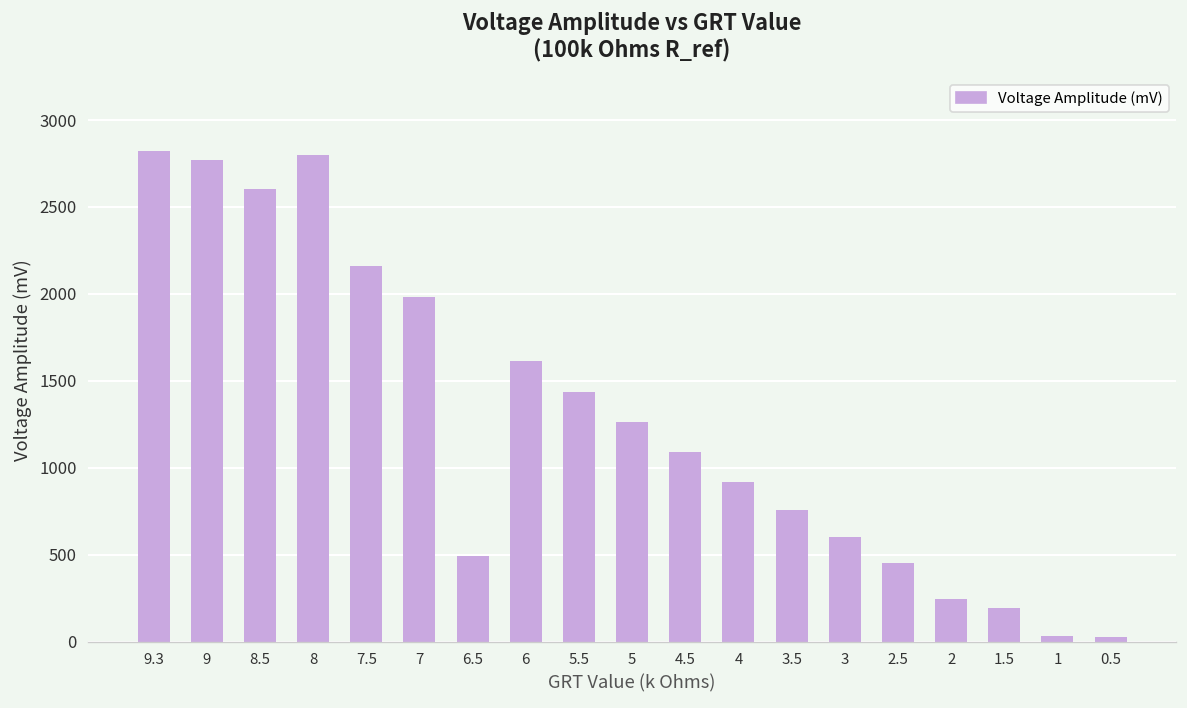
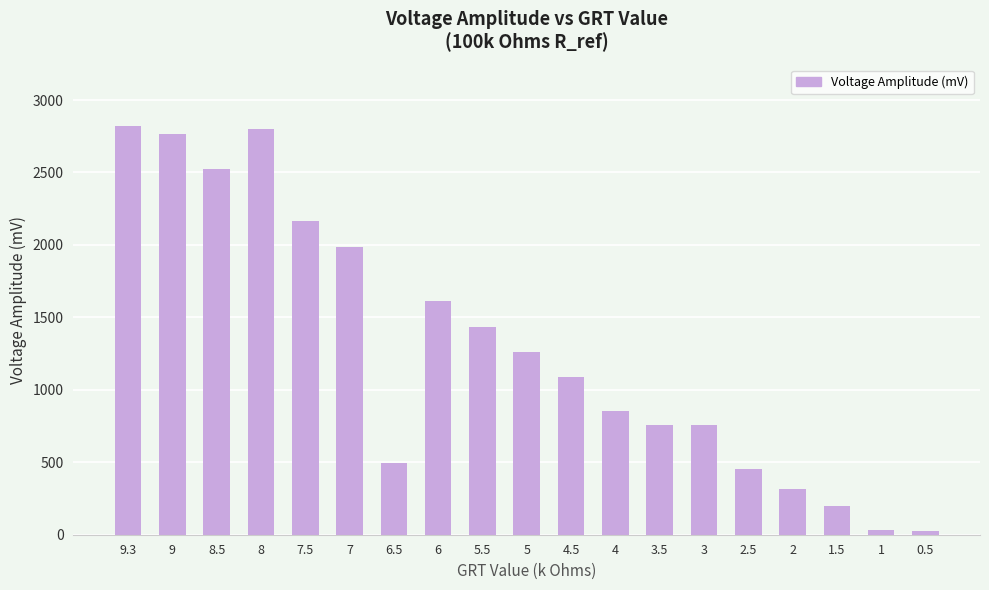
8.5: 2610 -> 2530
4: 920 -> 850
3: 600 -> 760
2: 240 -> 320
